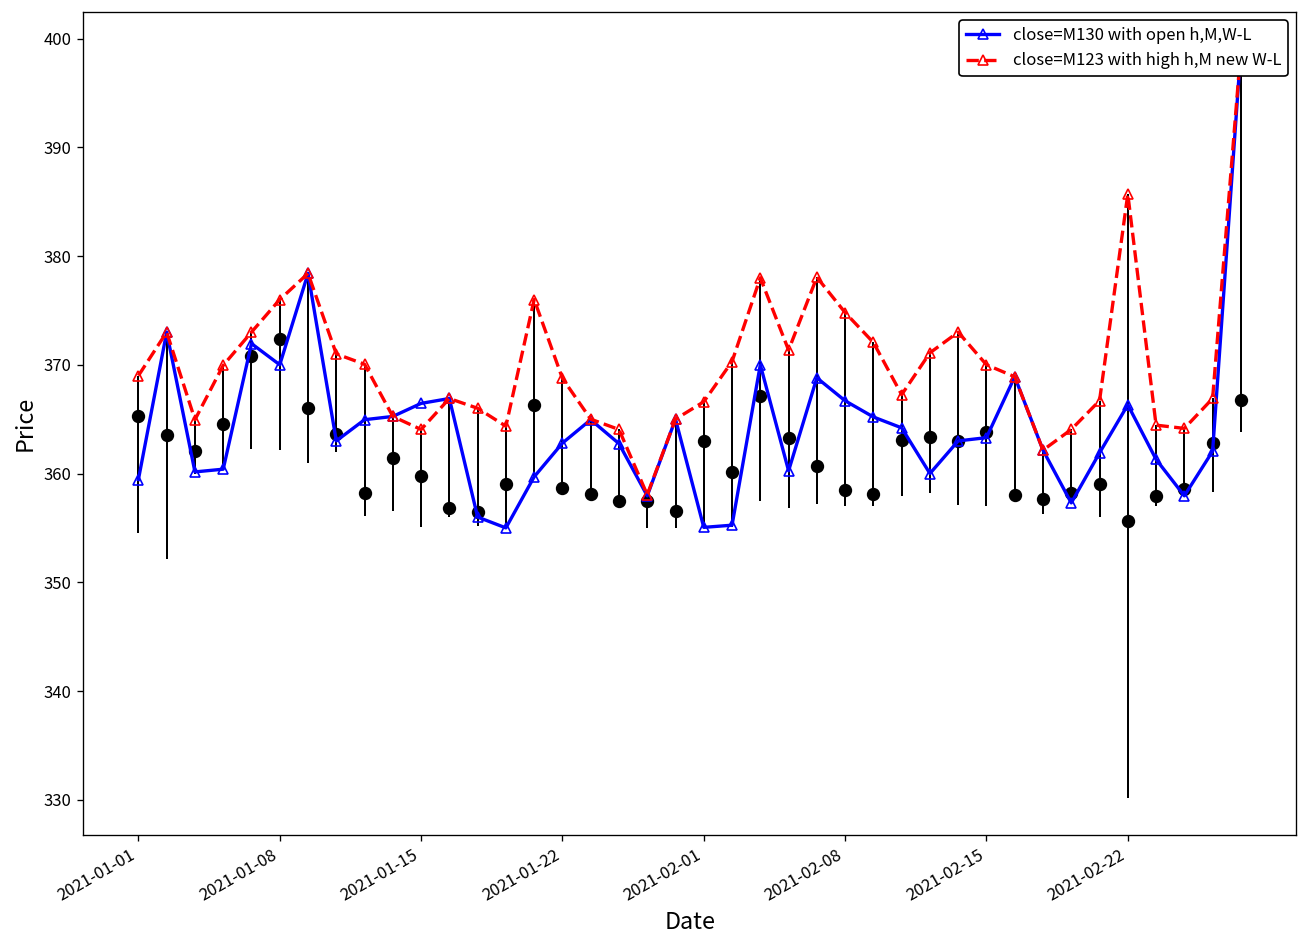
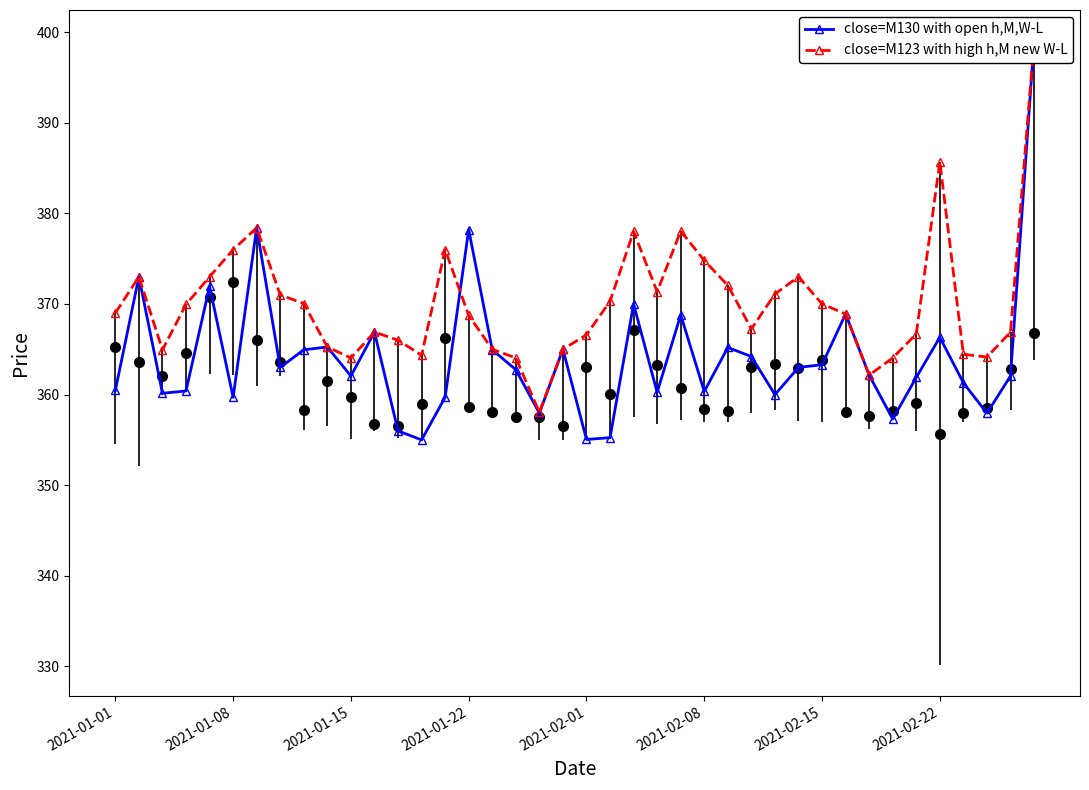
close=M130 with open h,M,W-L, 2021-01-01: 359 -> 360
close=M130 with open h,M,W-L, 2021-01-08: 370 -> 360
close=M130 with open h,M,W-L, 2021-01-15: 366 -> 362
close=M130 with open h,M,W-L, 2021-01-22: 363 -> 378
close=M130 with open h,M,W-L, 2021-02-08: 367 -> 360
